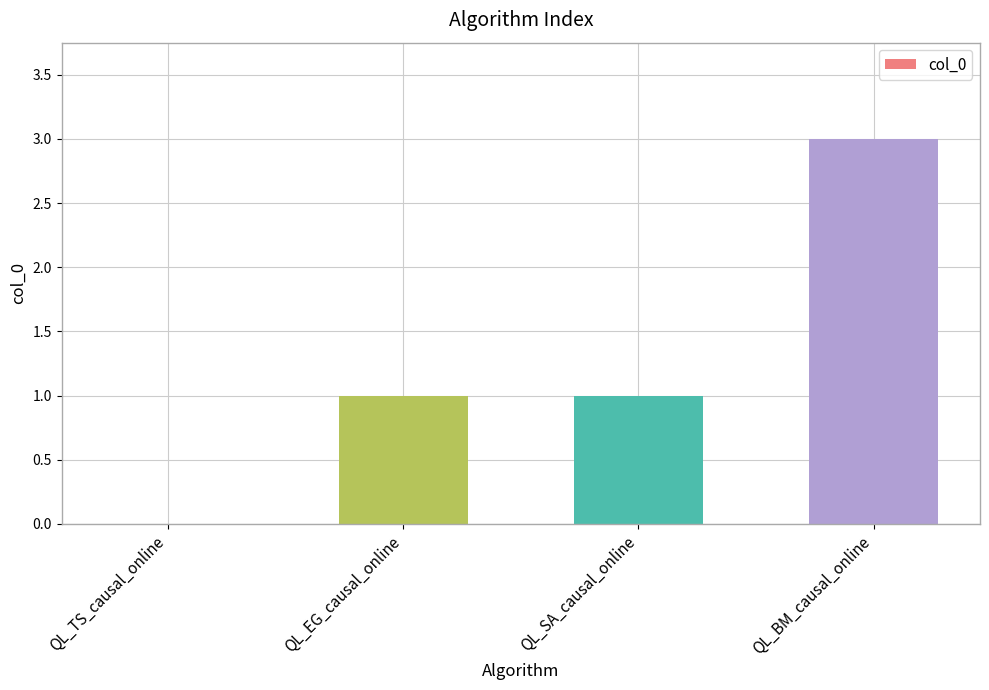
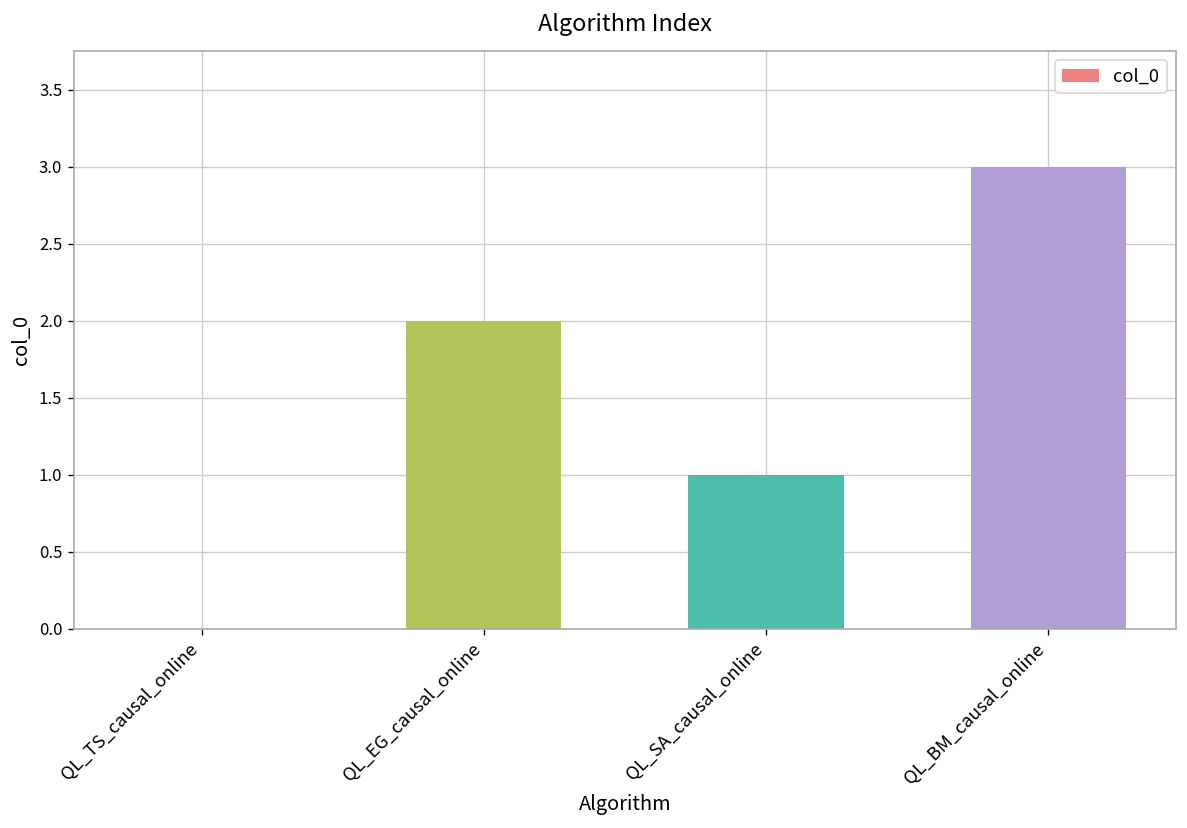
QL_EG_causal_online: 1 -> 2
